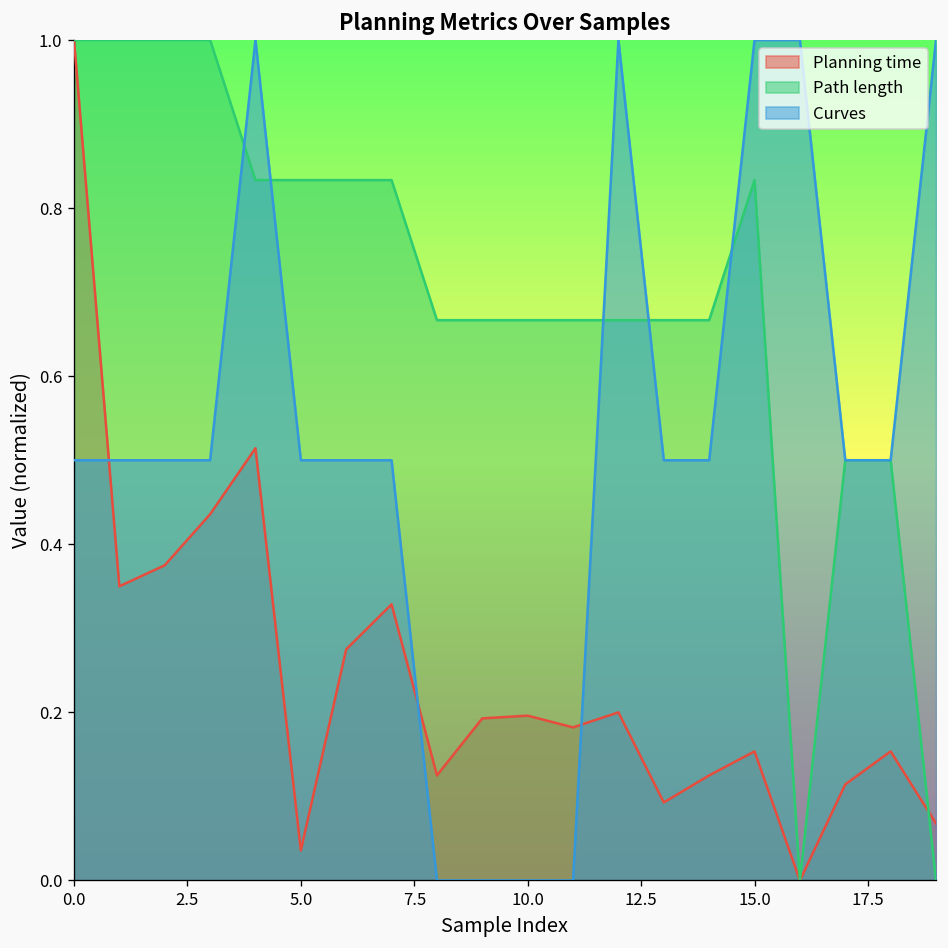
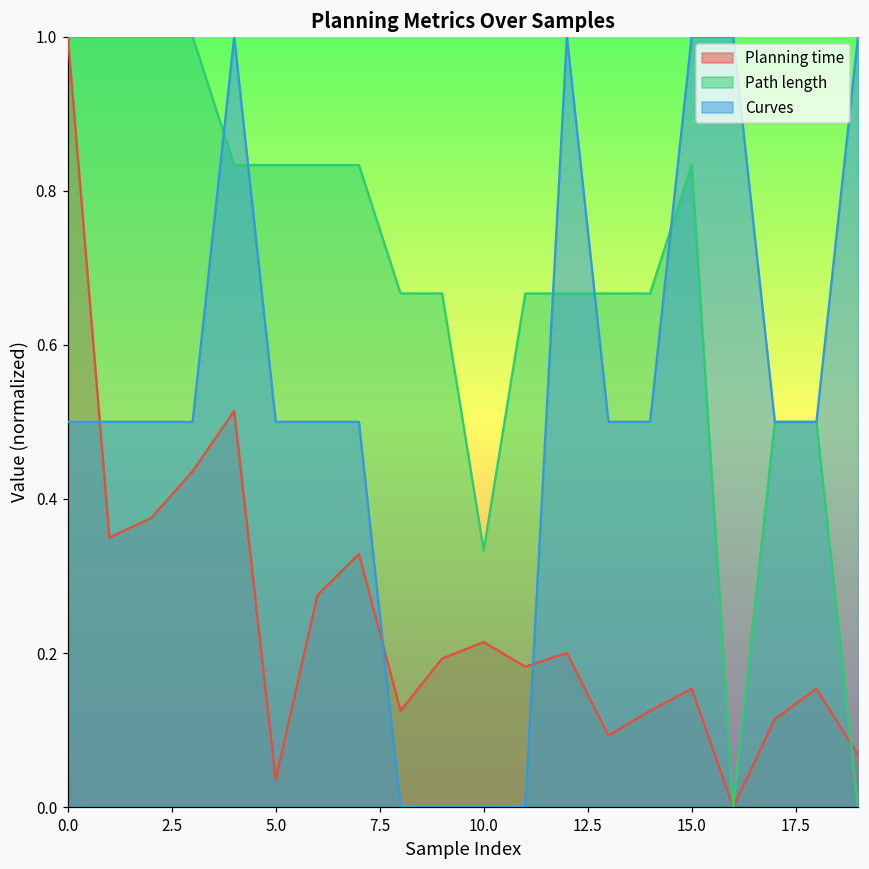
Planning time, 10.0: 0.20 -> 0.21
Path length, 10.0: 0.67 -> 0.33
